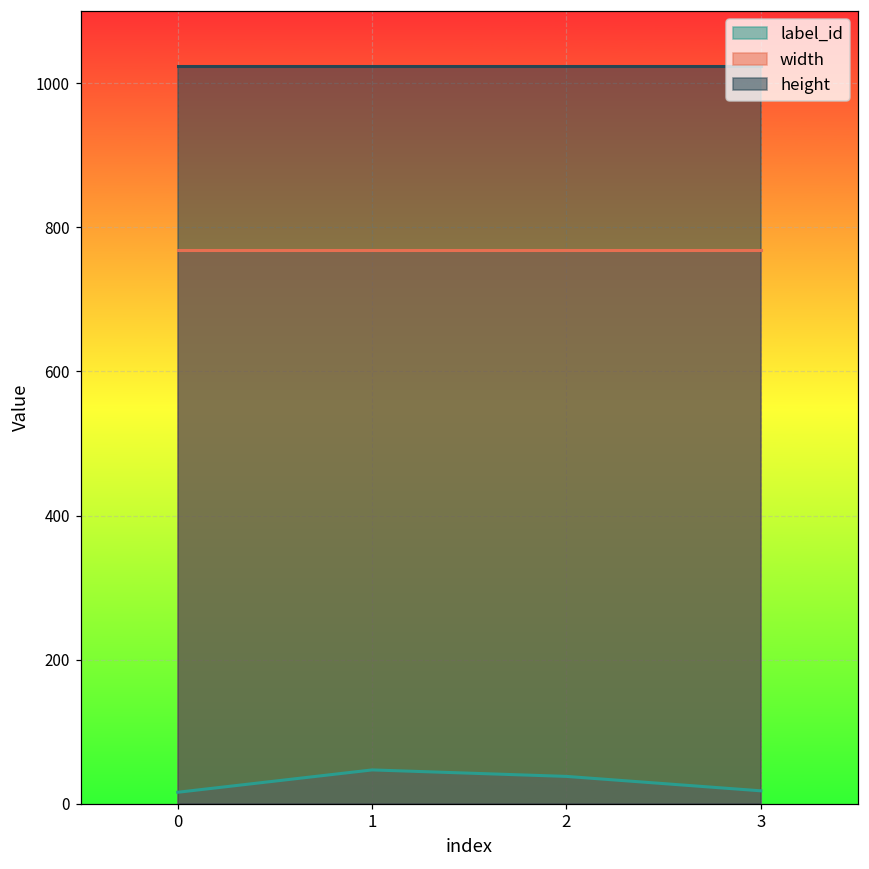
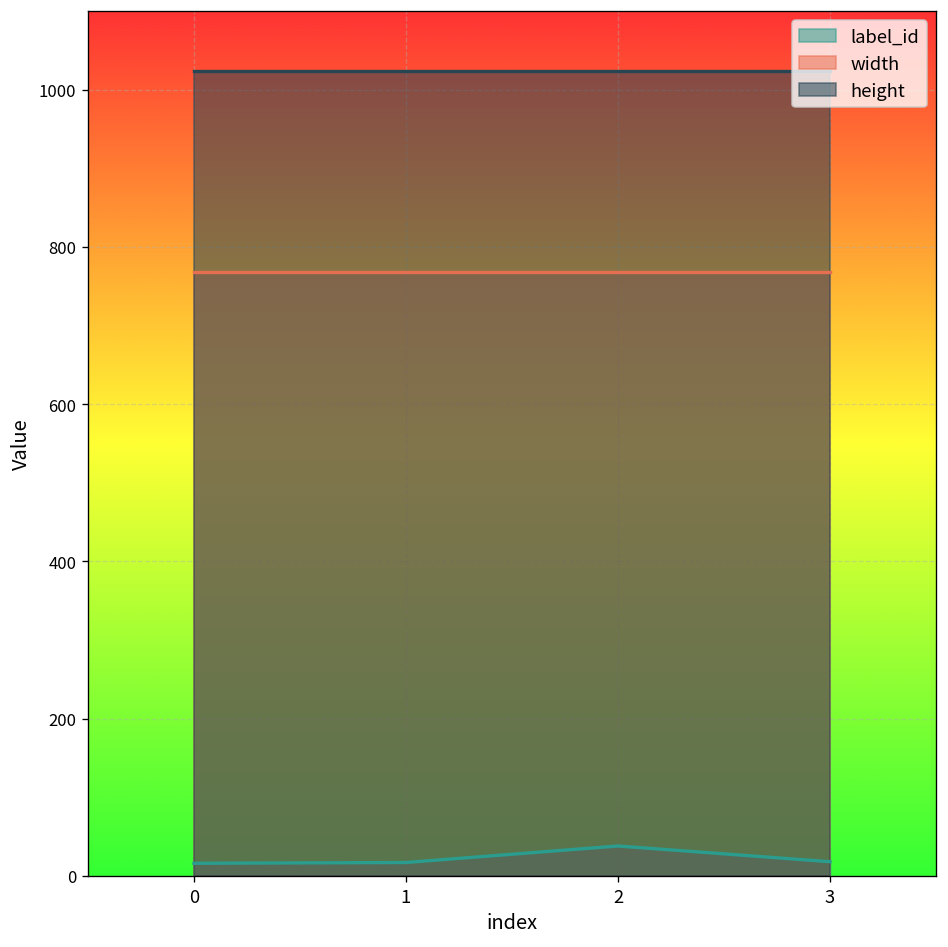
label_id, 1: 50 -> 20
